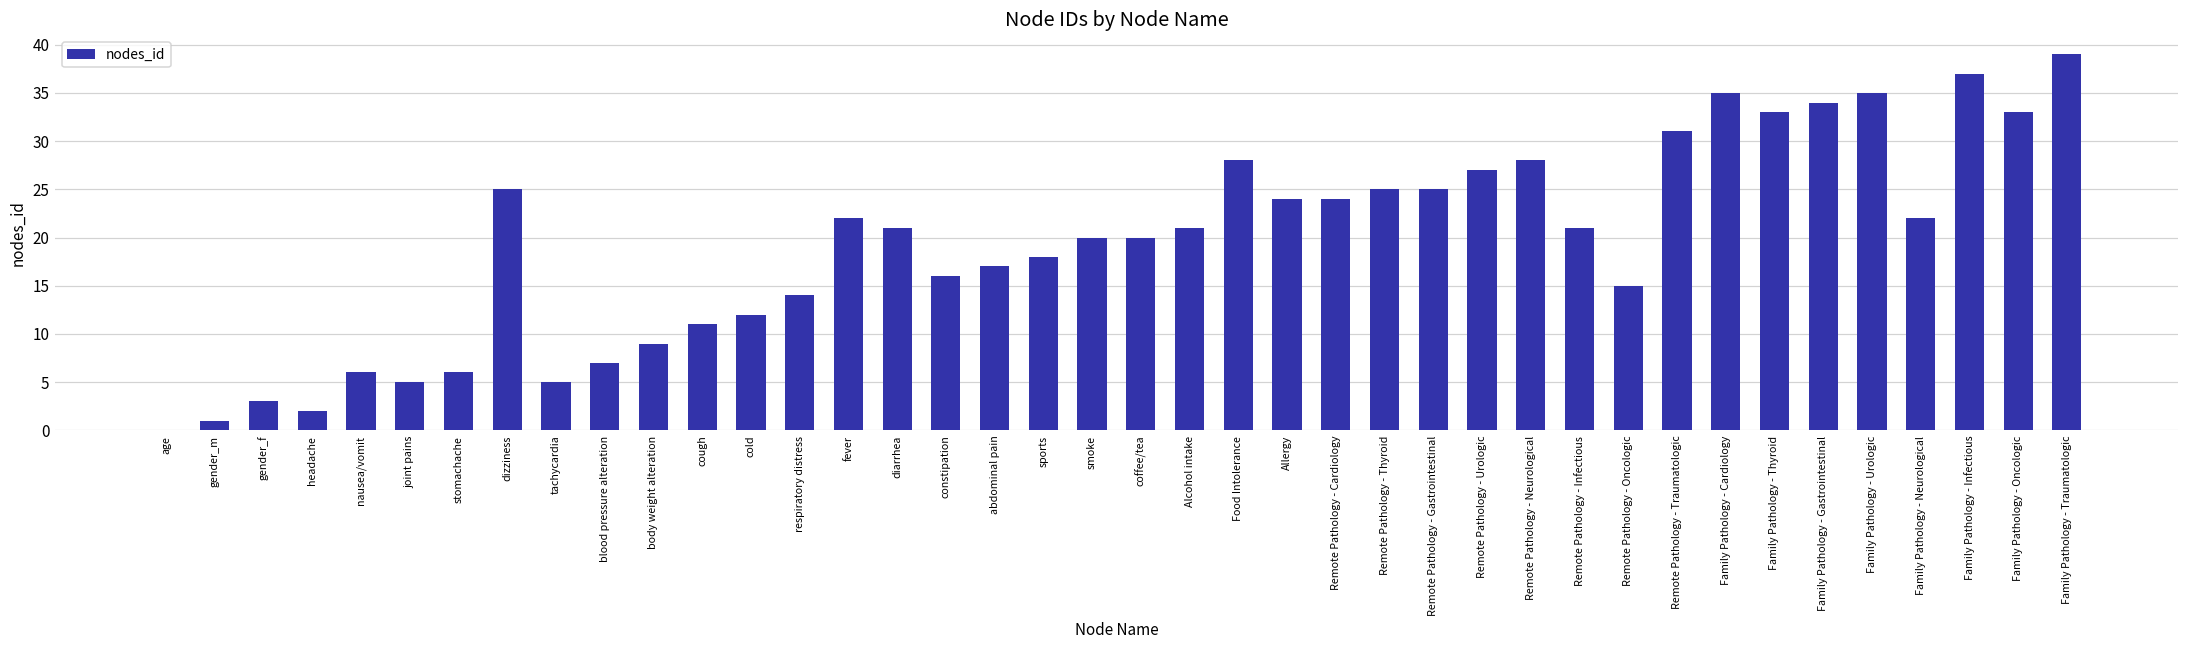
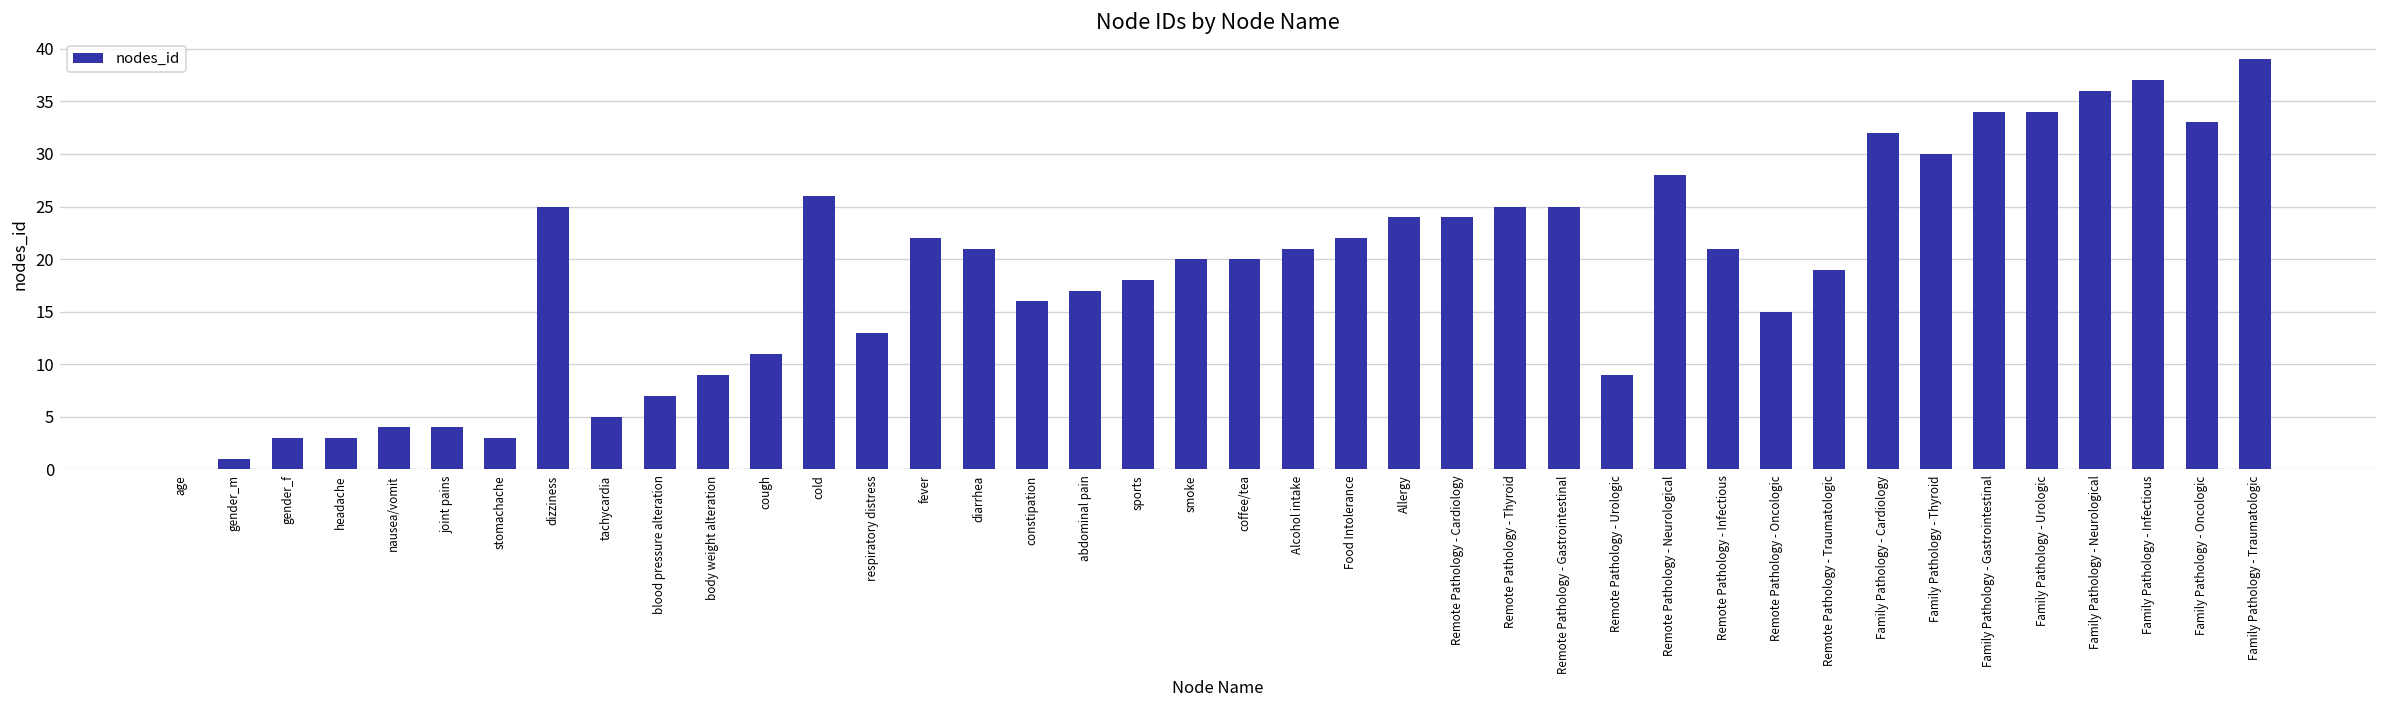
headache: 2 -> 3
nausea/vomit: 6 -> 4
joint pains: 5 -> 4
stomachache: 6 -> 3
cold: 12 -> 26
respiratory distress: 14 -> 13
Food Intolerance: 28 -> 22
Remote Pathology - Urologic: 27 -> 9
Remote Pathology - Traumatologic: 31 -> 19
Family Pathology - Cardiology: 35 -> 32
Family Pathology - Thyroid: 33 -> 30
Family Pathology - Urologic: 35 -> 34
Family Pathology - Neurological: 22 -> 36
